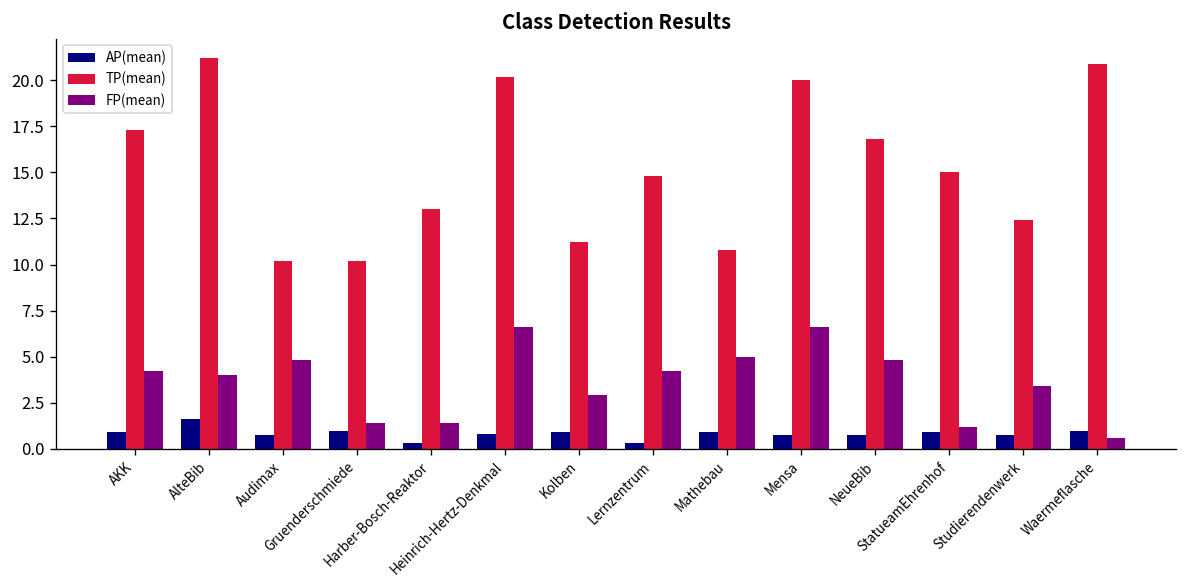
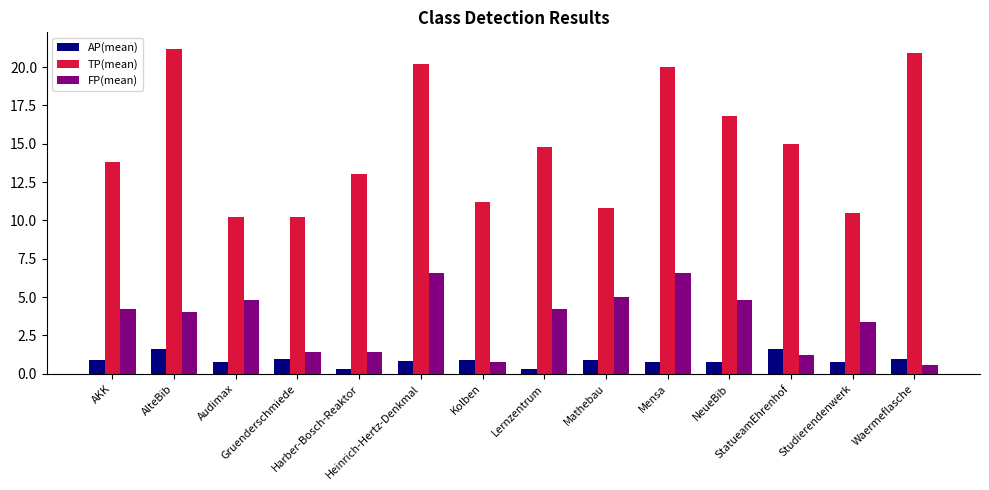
TP(mean), AKK: 17.3 -> 13.8
FP(mean), Kolben: 2.9 -> 0.8
AP(mean), StatueamEhrenhof: 0.9 -> 1.6
TP(mean), Studierendenwerk: 12.4 -> 10.5
